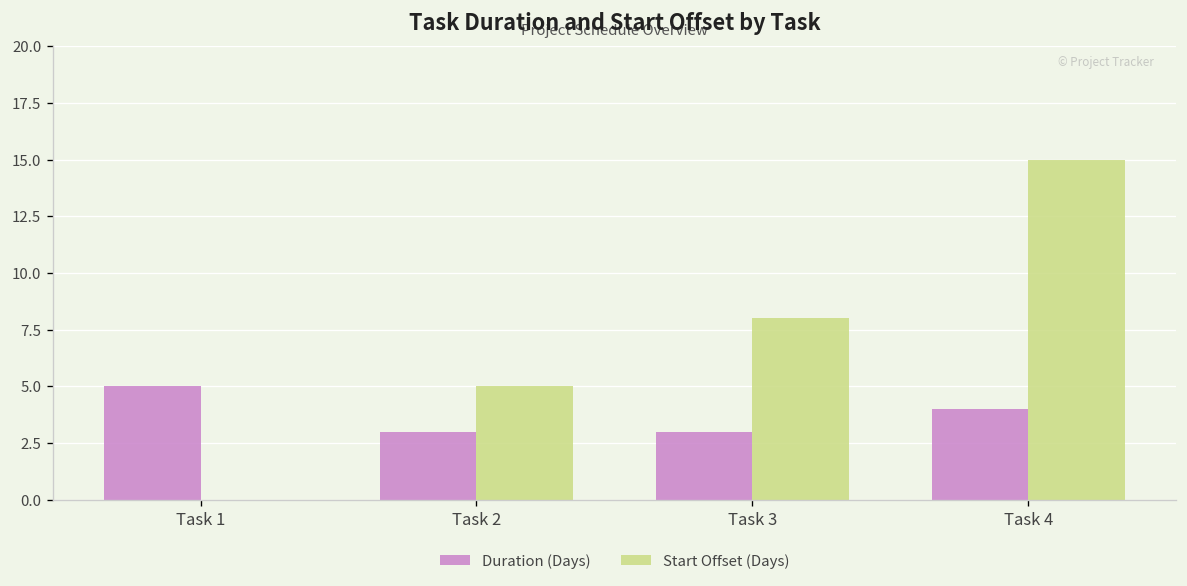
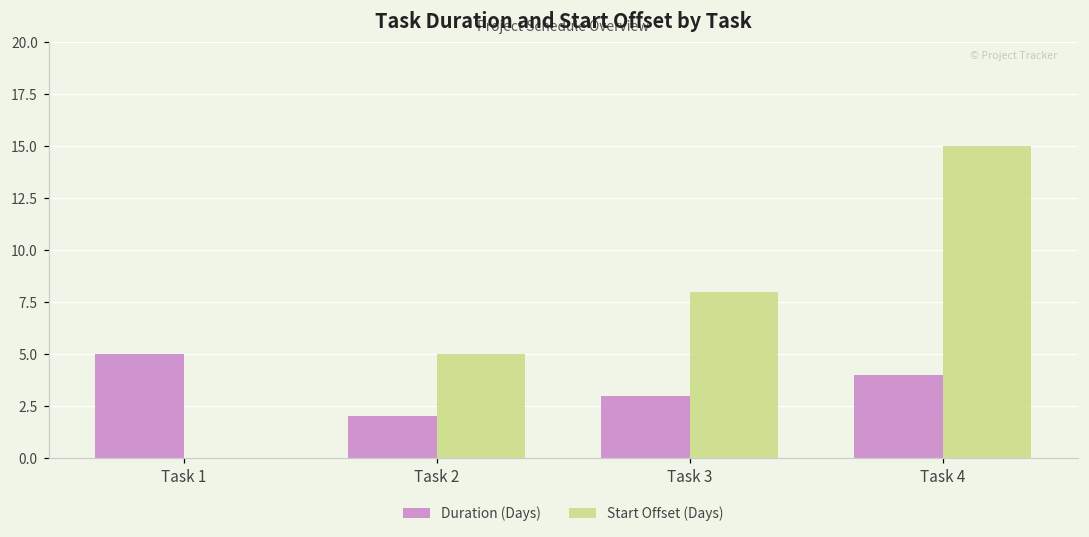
Duration (Days), Task 2: 3 -> 2
